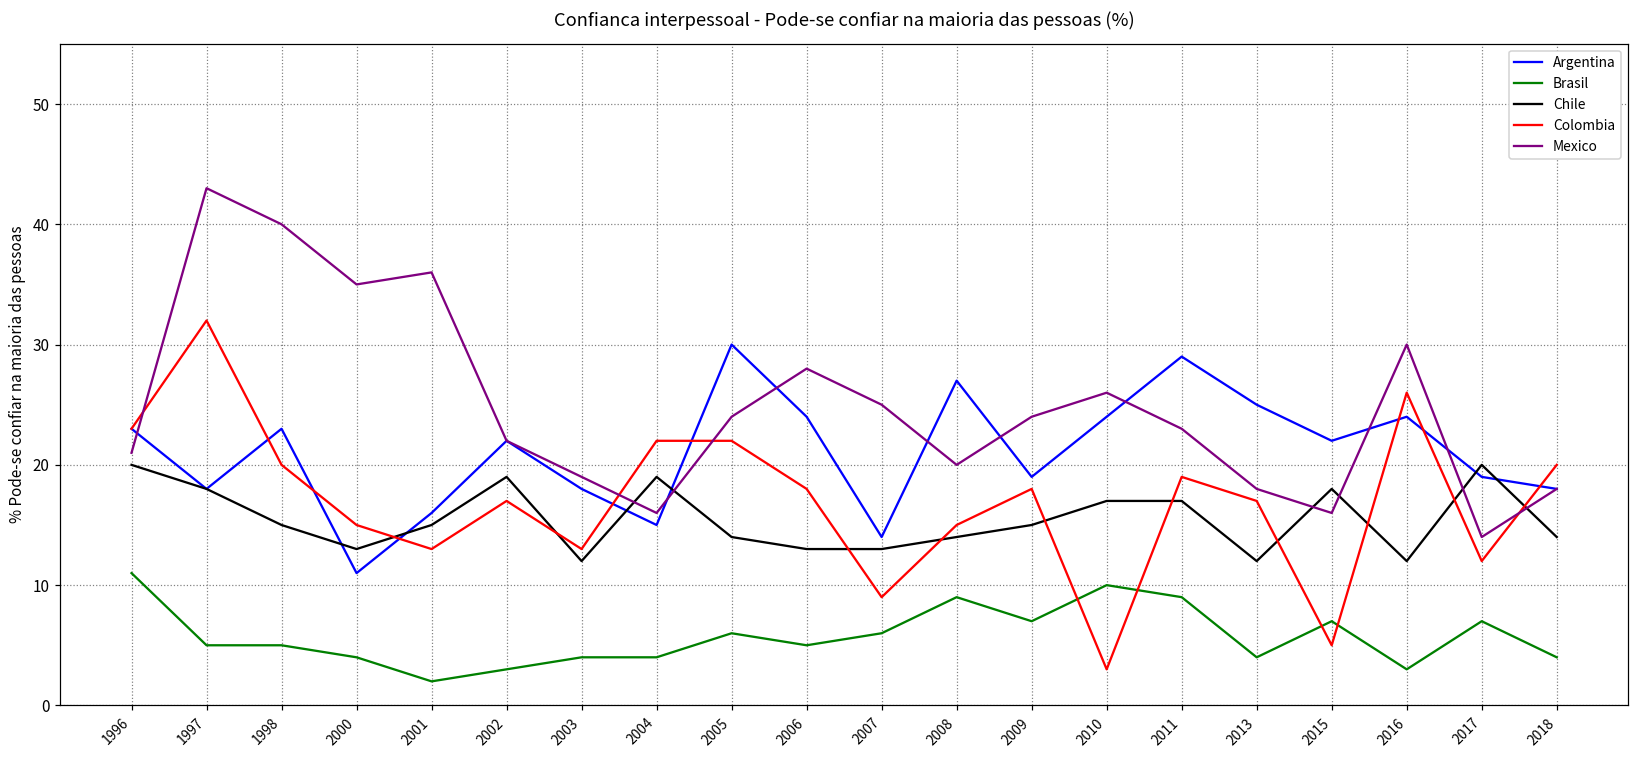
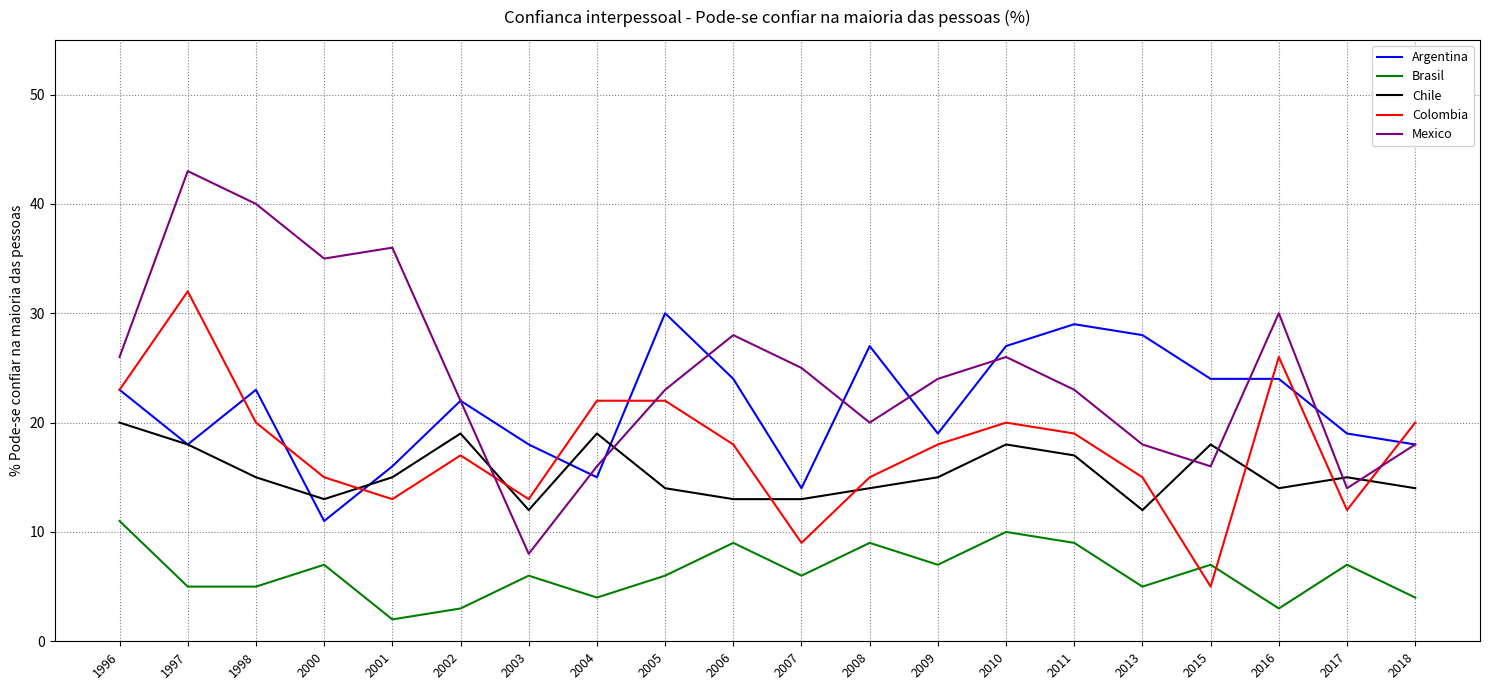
Mexico, 1996: 21 -> 26
Brasil, 2000: 4 -> 7
Brasil, 2003: 4 -> 6
Mexico, 2003: 19 -> 8
Mexico, 2005: 24 -> 23
Brasil, 2006: 5 -> 9
Argentina, 2010: 24 -> 27
Chile, 2010: 17 -> 18
Colombia, 2010: 3 -> 20
Argentina, 2013: 25 -> 28
Brasil, 2013: 4 -> 5
Colombia, 2013: 17 -> 15
Argentina, 2015: 22 -> 24
Chile, 2016: 12 -> 14
Chile, 2017: 20 -> 15
